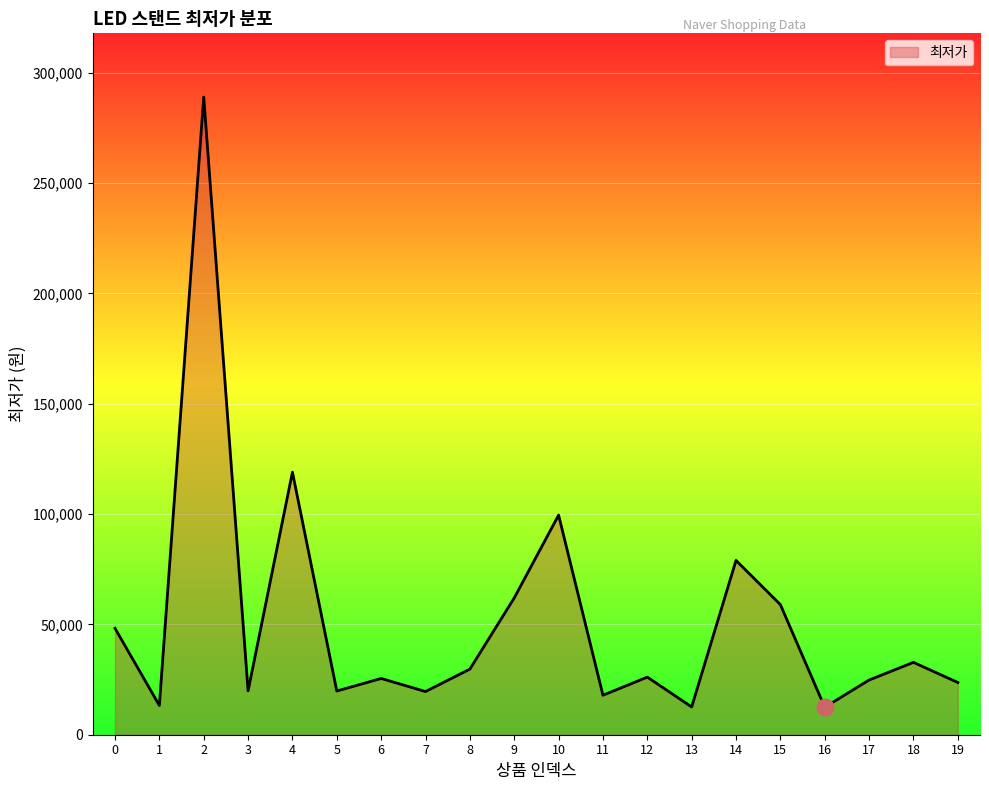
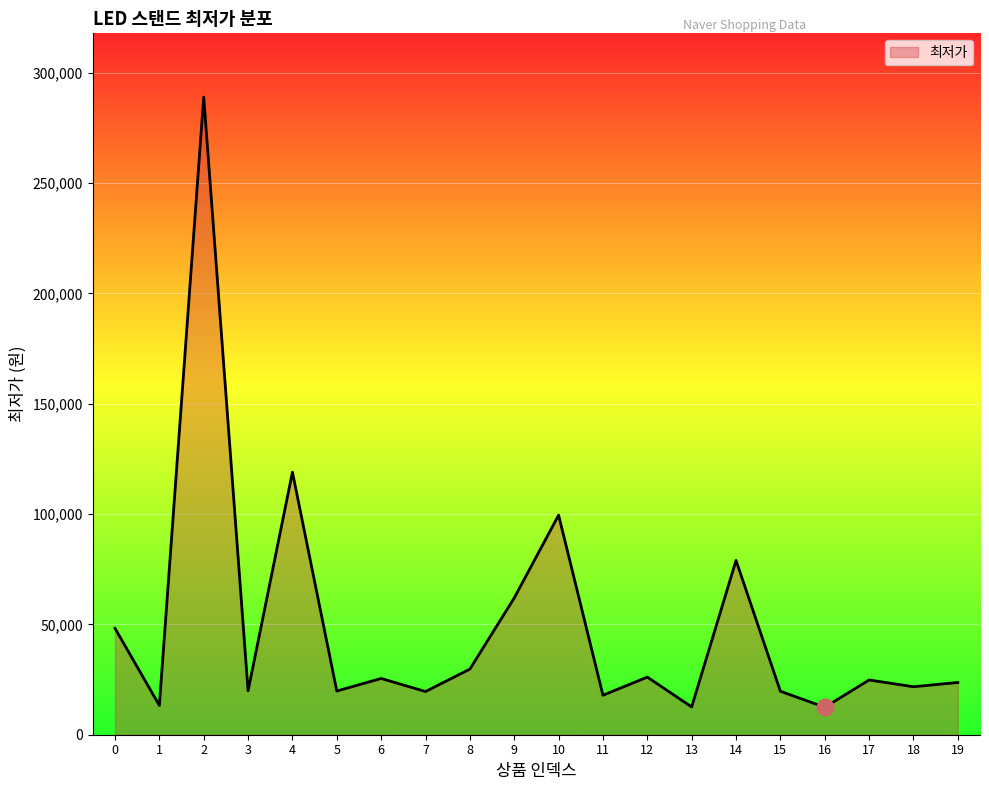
최저가, 15: 59,000 -> 20,000
최저가, 18: 33,000 -> 22,000
